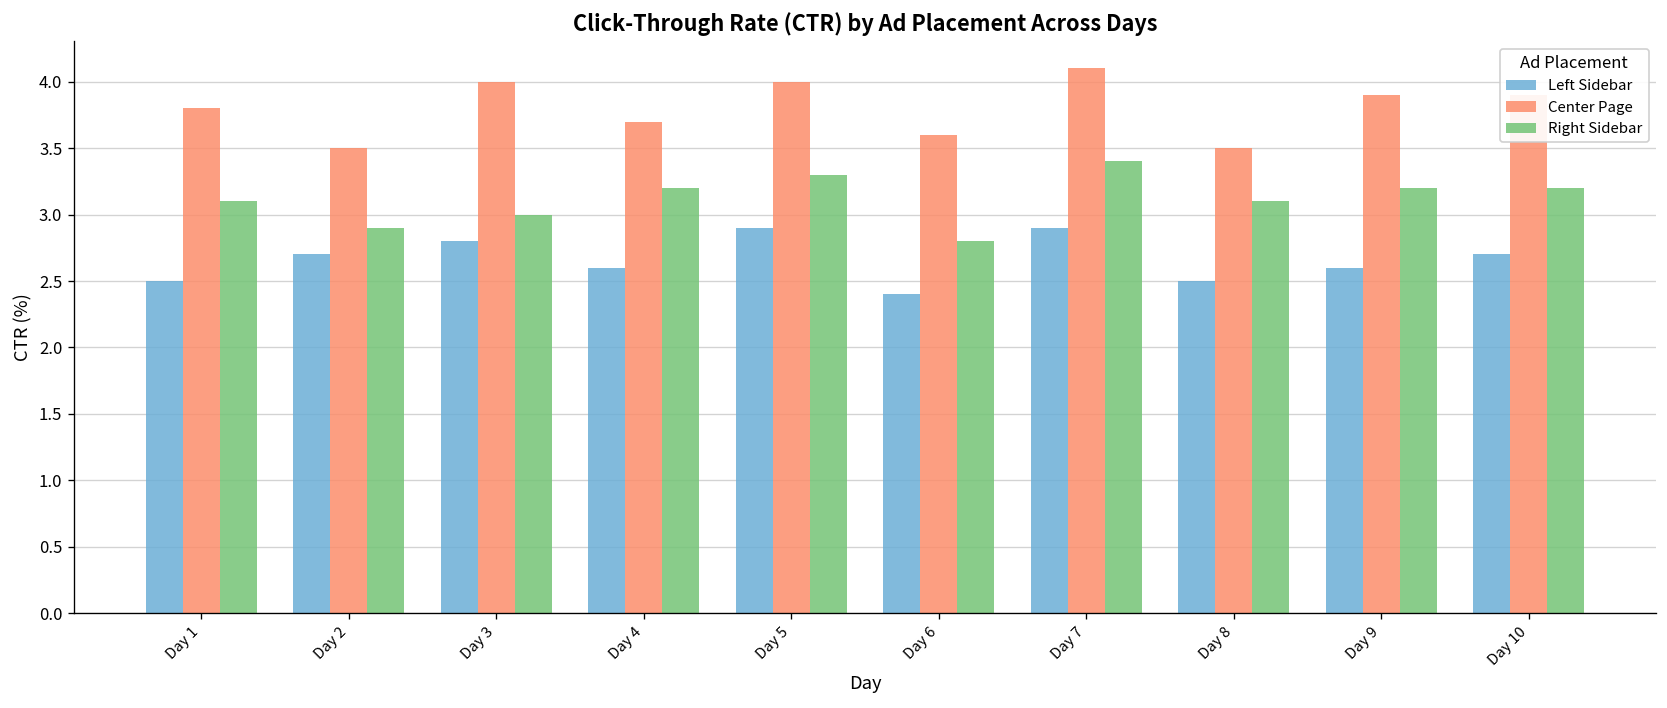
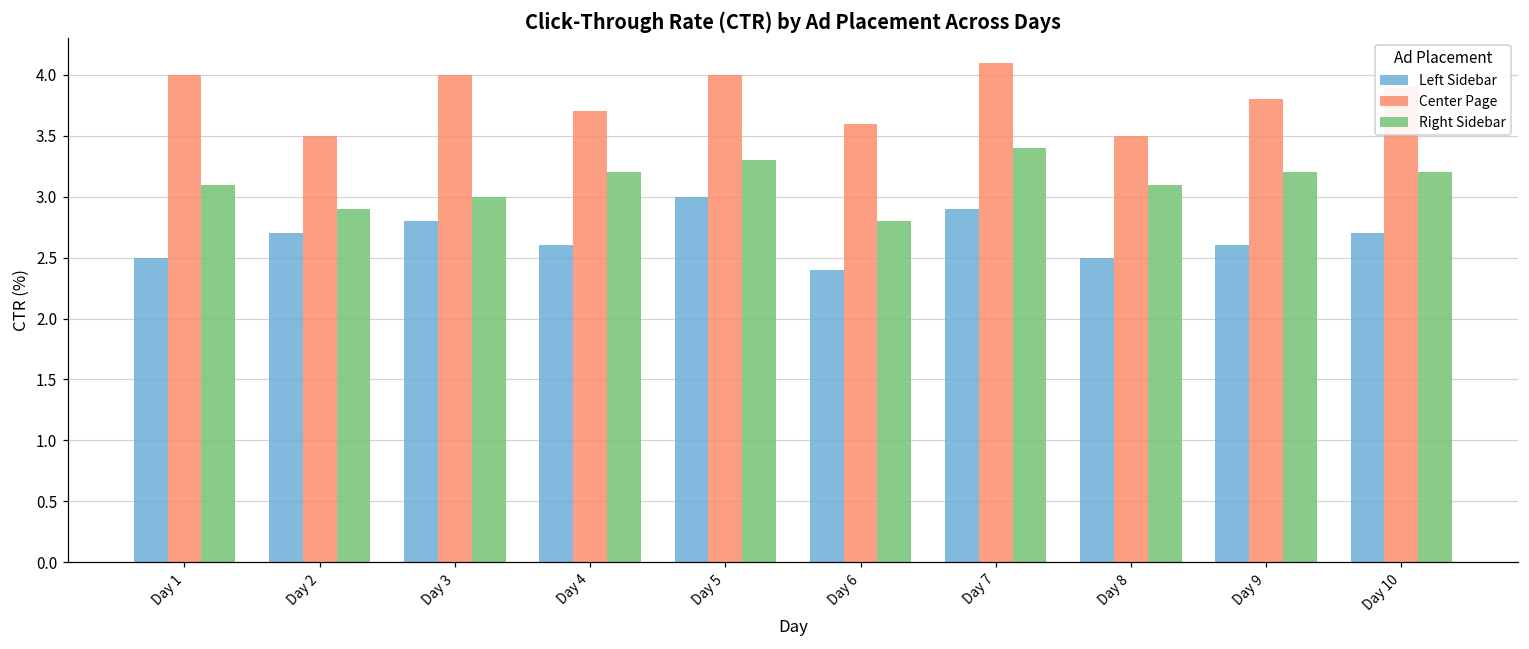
Center Page, Day 1: 3.8 -> 4.0
Left Sidebar, Day 5: 2.9 -> 3.0
Center Page, Day 9: 3.9 -> 3.8
